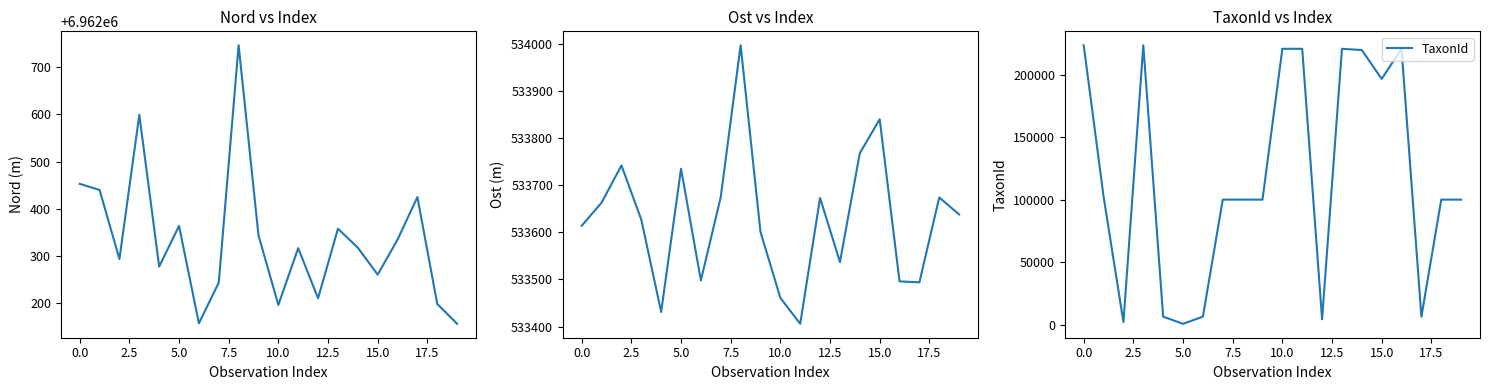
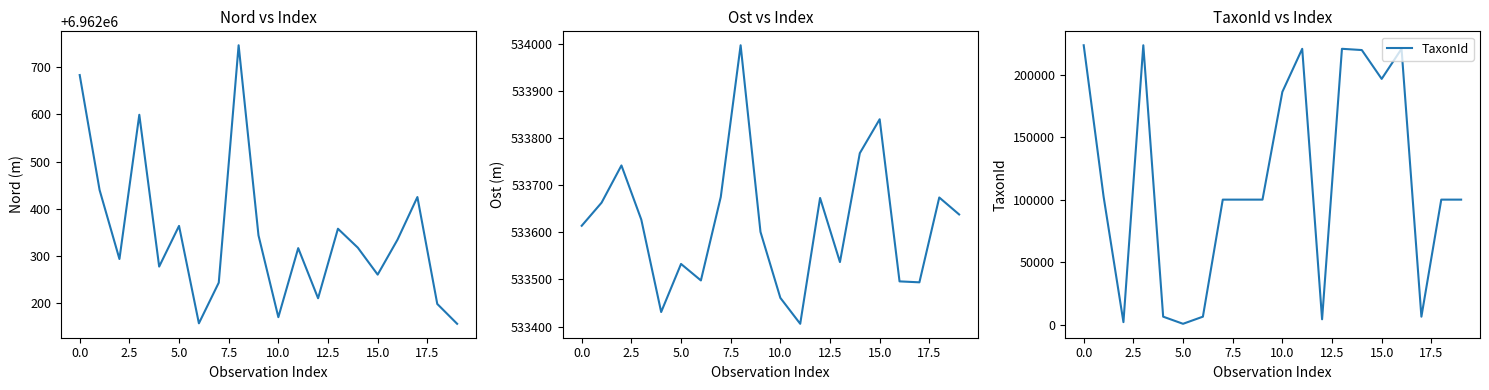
Nord vs Index, 0.0: 6962450 -> 6962680
Nord vs Index, 10.0: 6962200 -> 6962170
Ost vs Index, 5.0: 533740 -> 533530
TaxonId vs Index, 10.0: 221000 -> 186000
